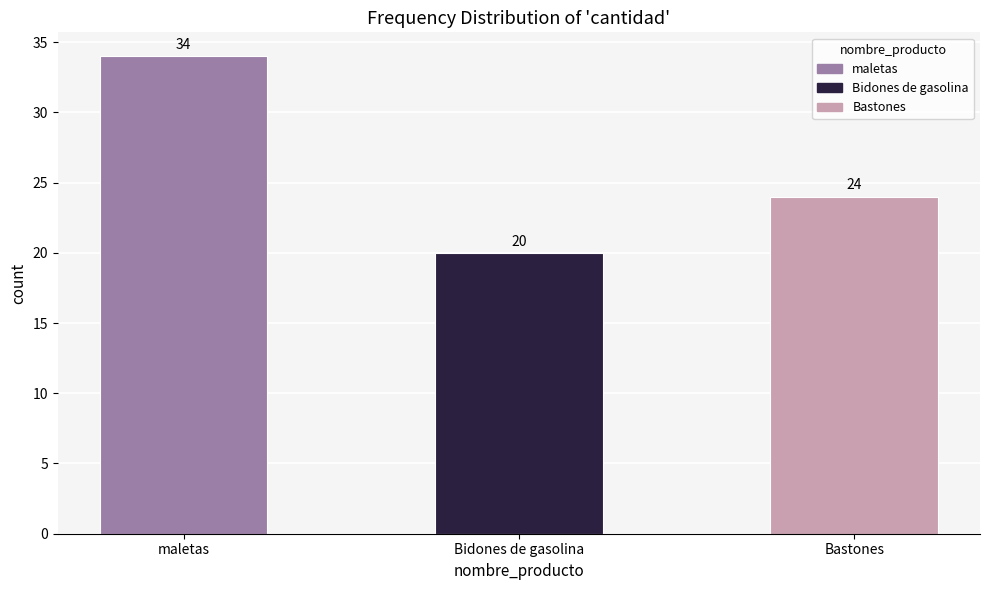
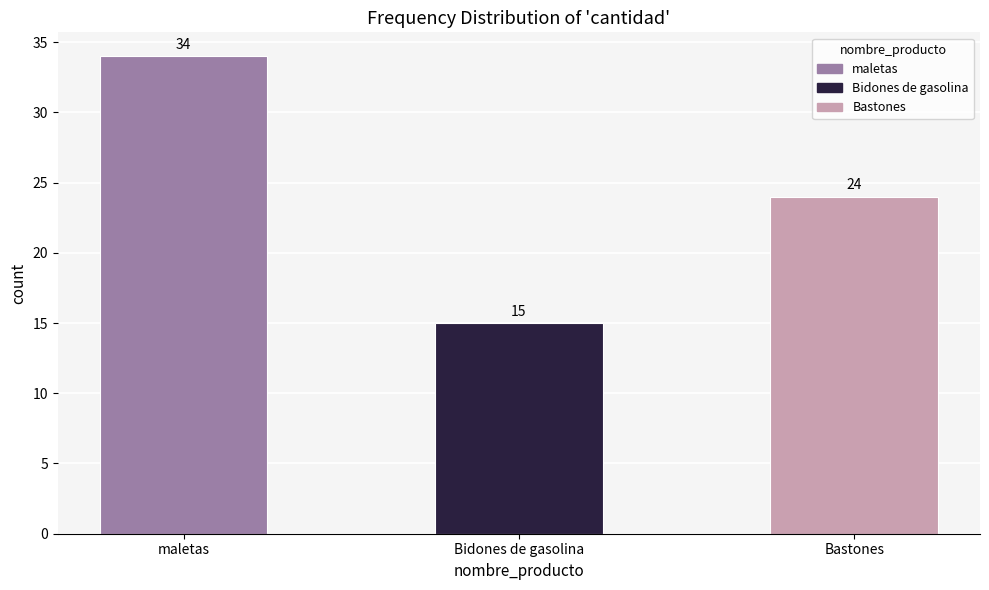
Bidones de gasolina, Bidones de gasolina: 20 -> 15
